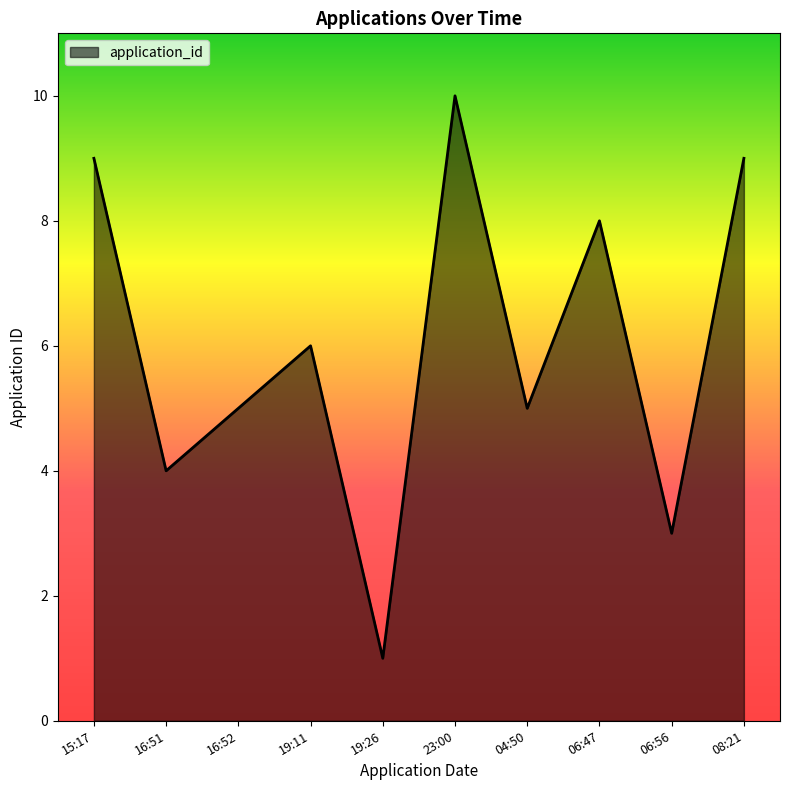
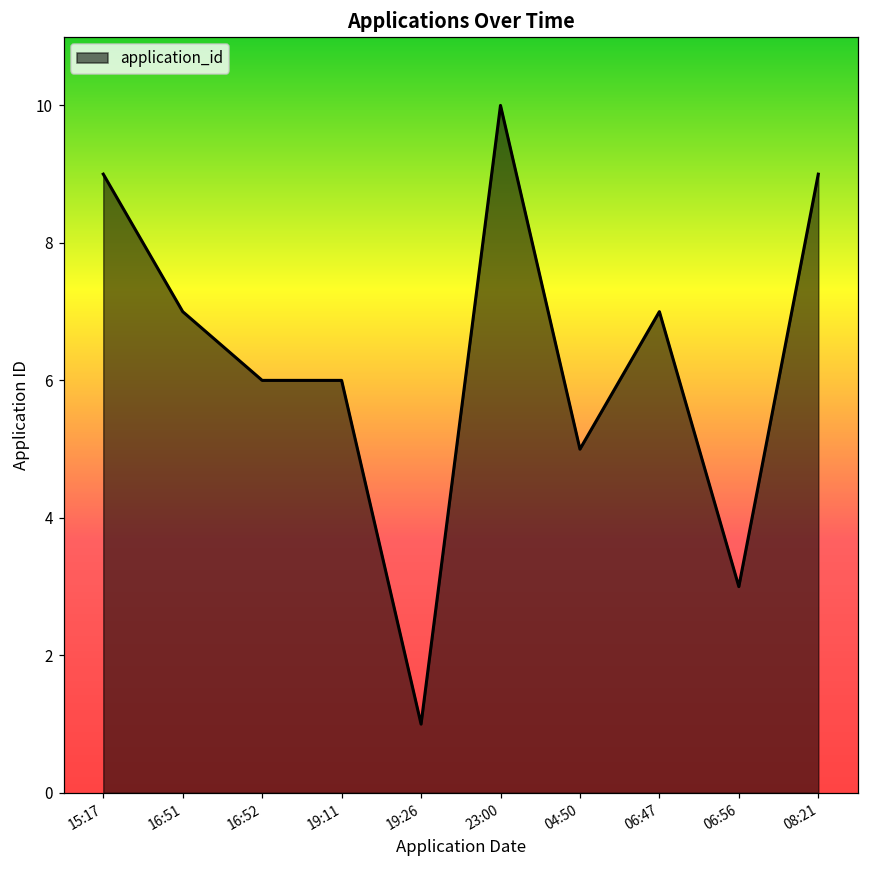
16:51: 4 -> 7
16:52: 5 -> 6
06:47: 8 -> 7
